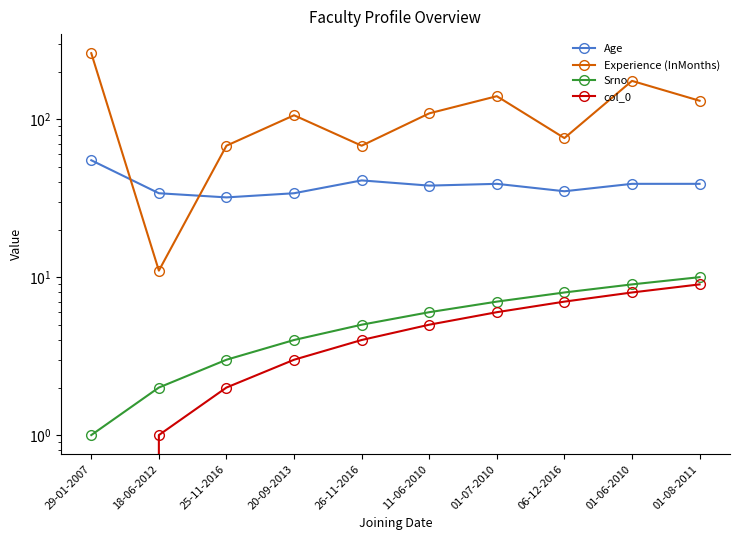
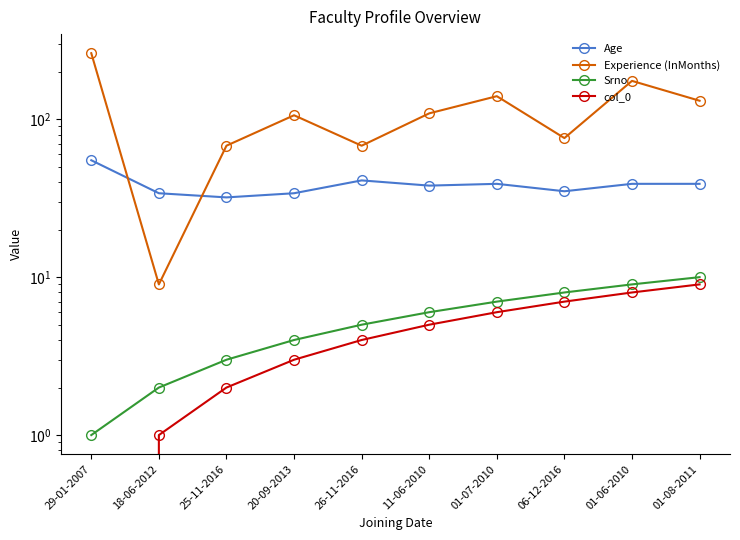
Experience (InMonths), 18-06-2012: 11 -> 9
